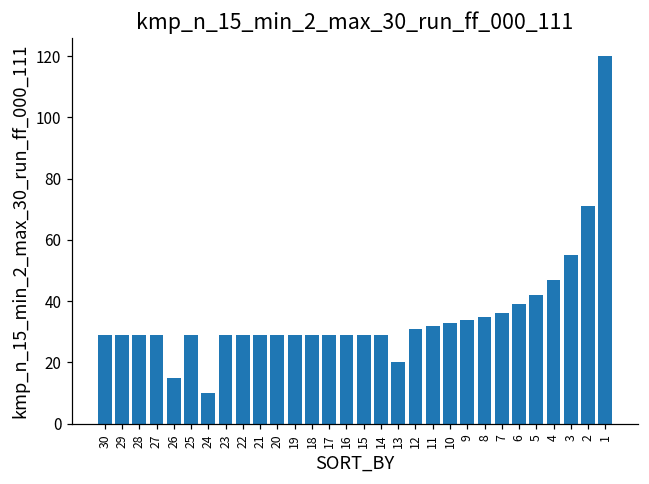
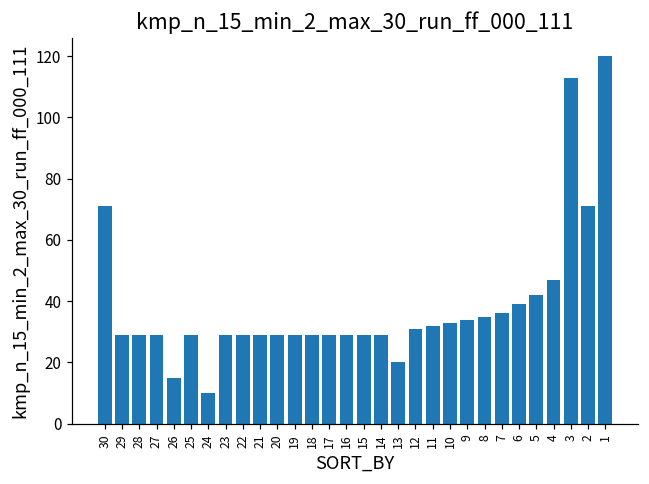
30: 29 -> 71
3: 55 -> 113
